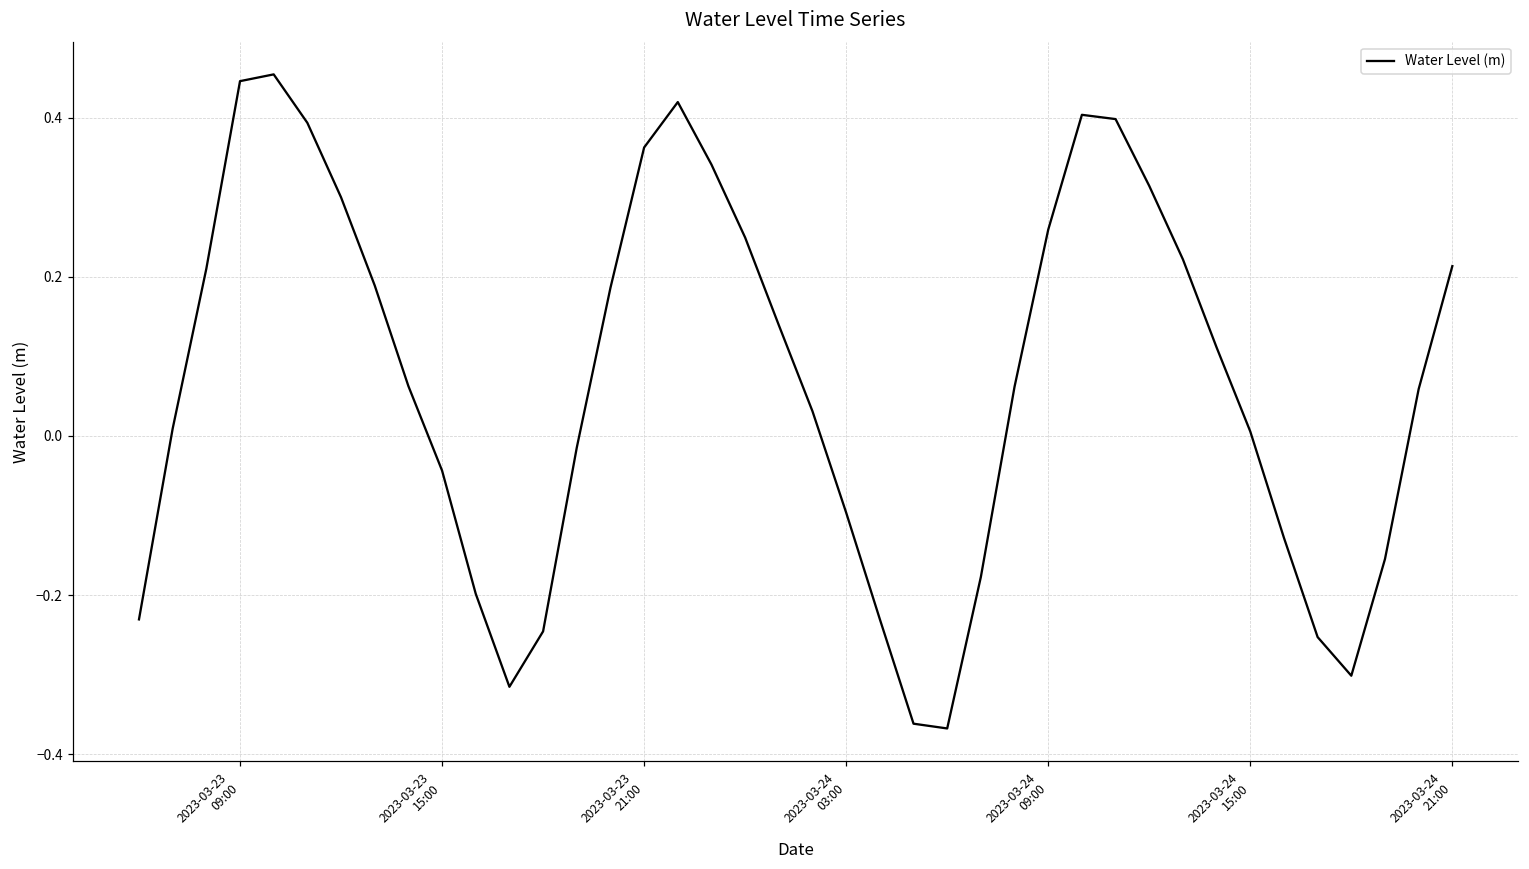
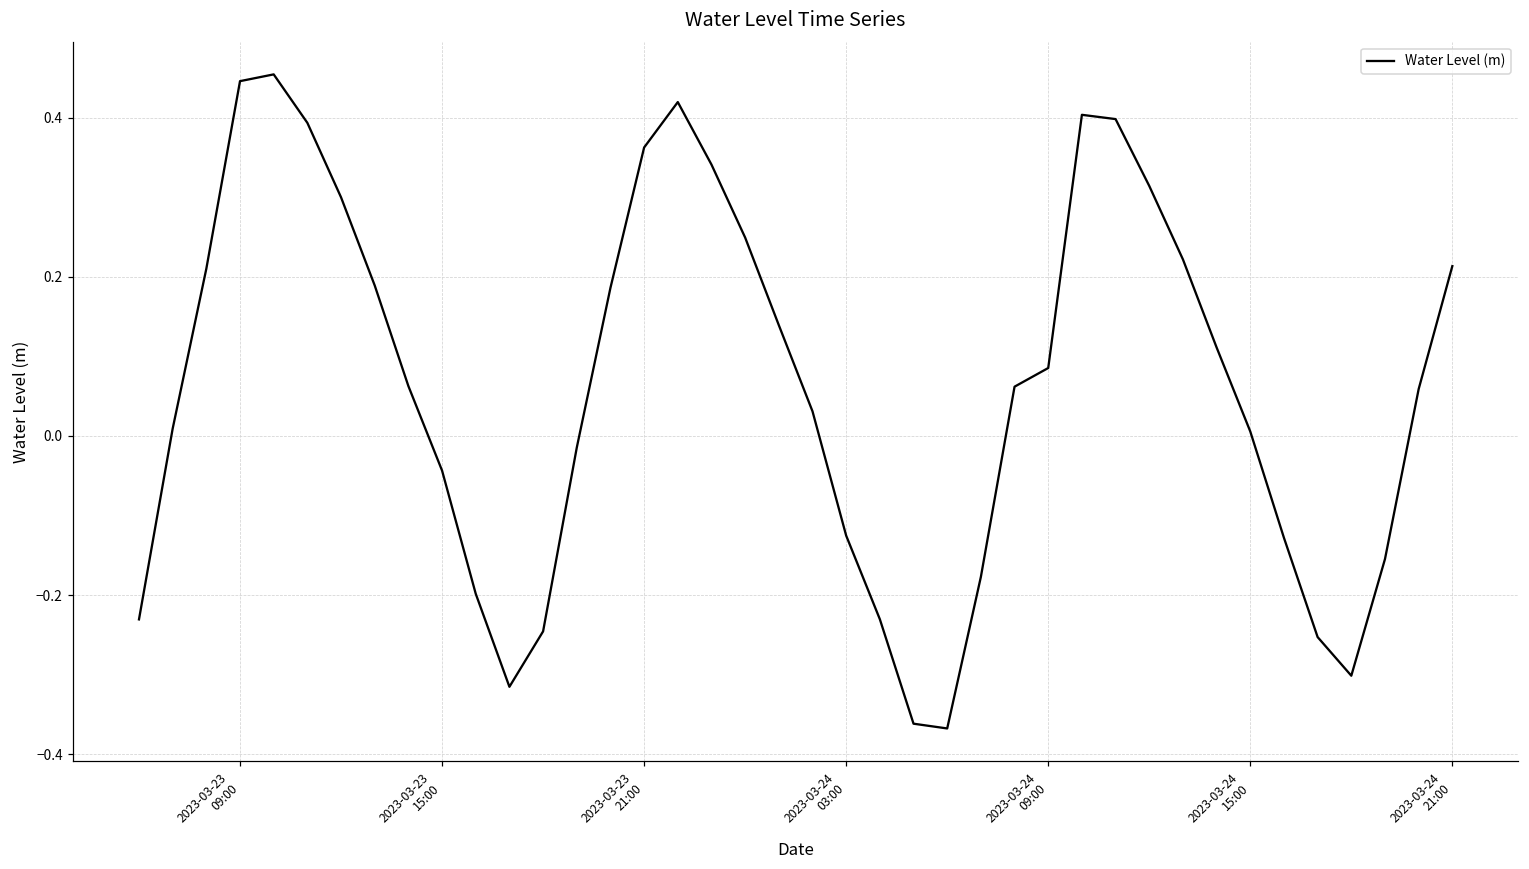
2023-03-24 03:00: -0.10 -> -0.13
2023-03-24 09:00: 0.26 -> 0.09
